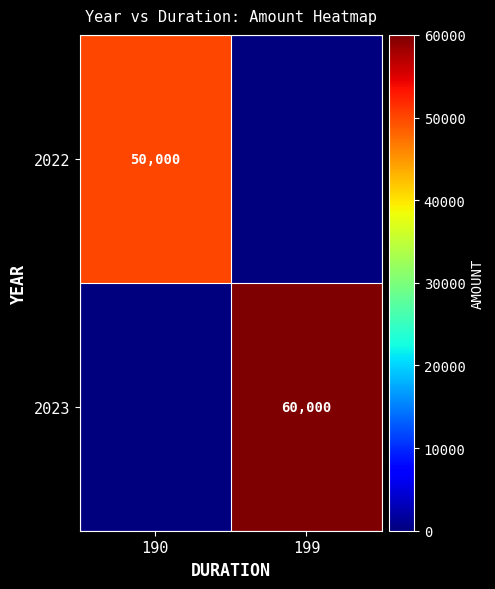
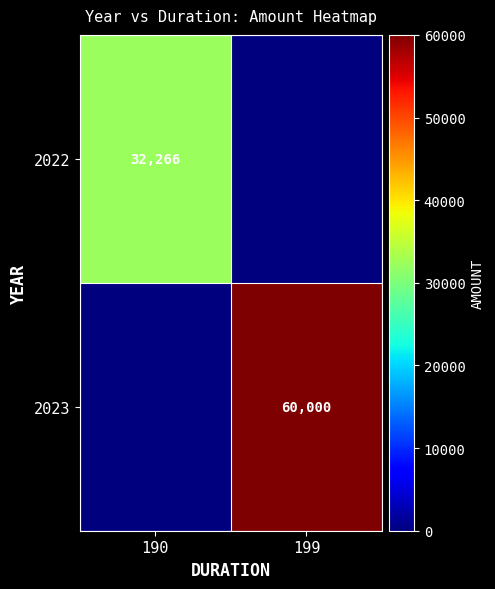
2022, 190: 50,000 -> 32,266
